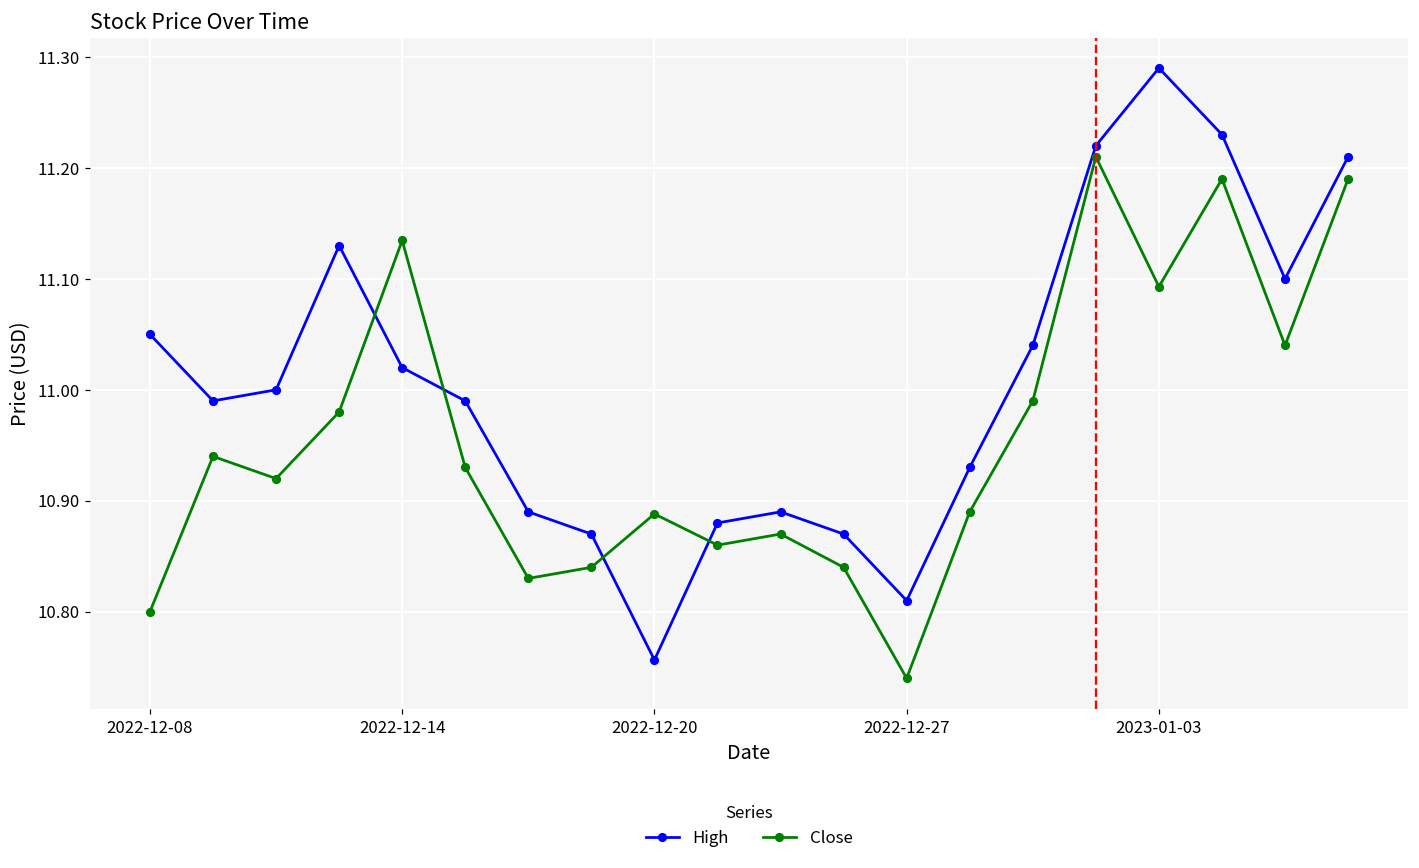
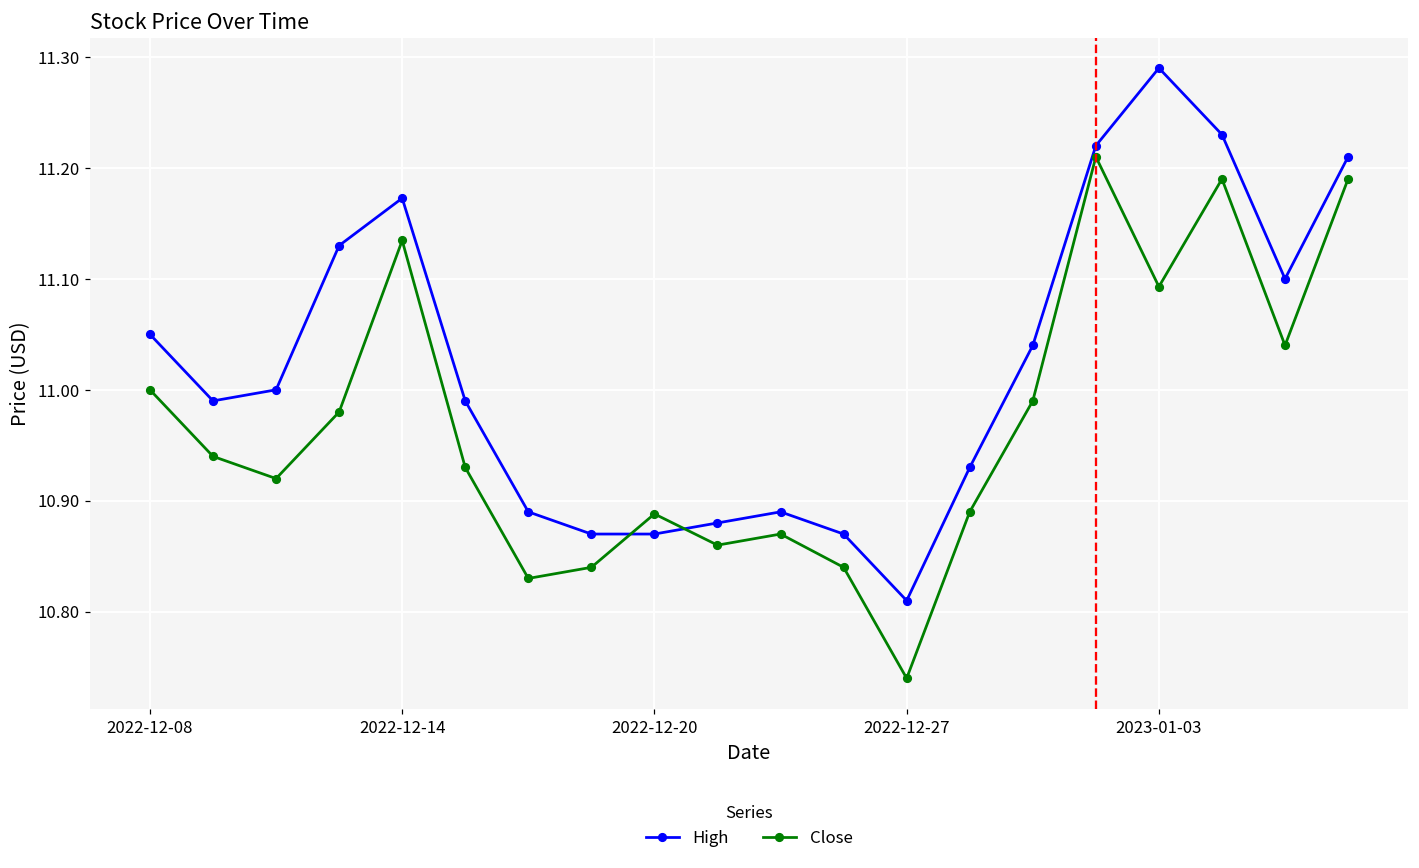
Close, 2022-12-08: 10.8 -> 11.0
High, 2022-12-14: 11.020 -> 11.173
High, 2022-12-20: 10.757 -> 10.870
